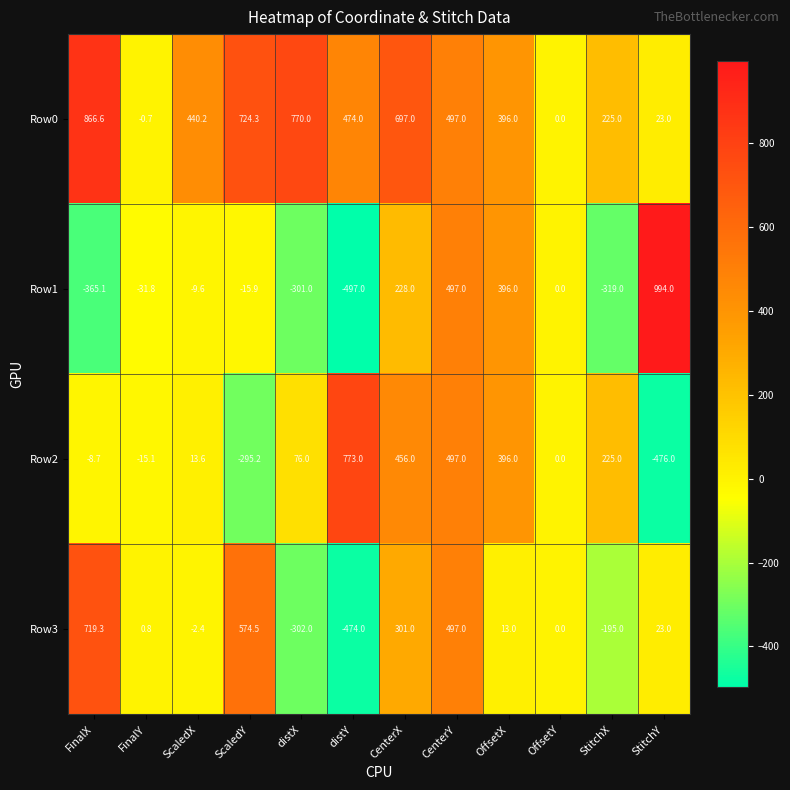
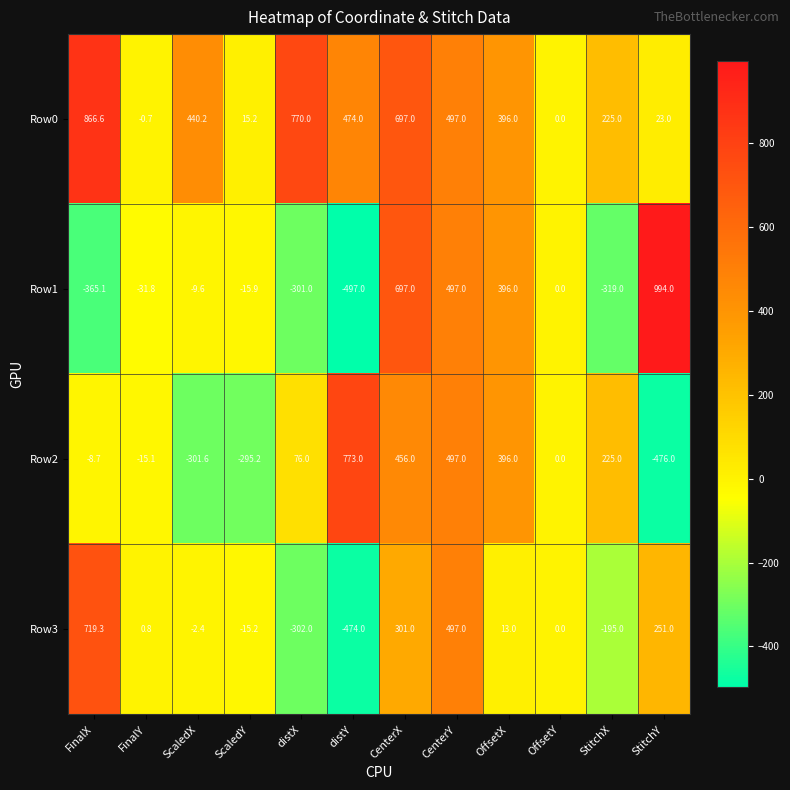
Row0, ScaledY: 724.3 -> 15.2
Row1, CenterX: 228.0 -> 697.0
Row2, ScaledX: 13.6 -> -301.6
Row3, ScaledY: 574.5 -> -15.2
Row3, StitchY: 23.0 -> 251.0
